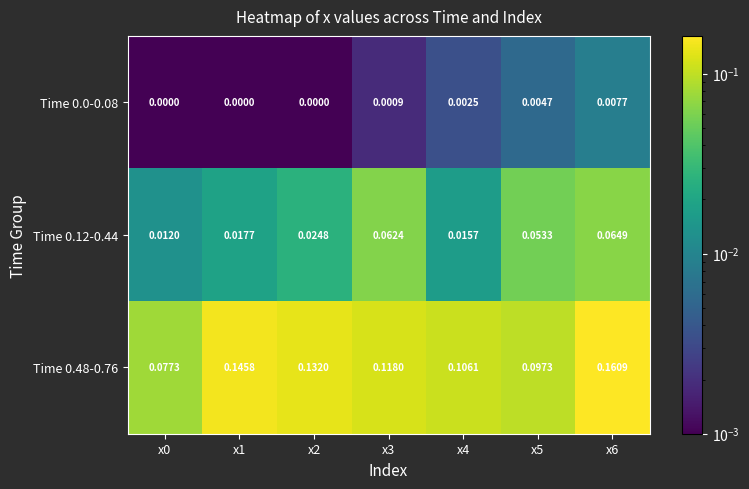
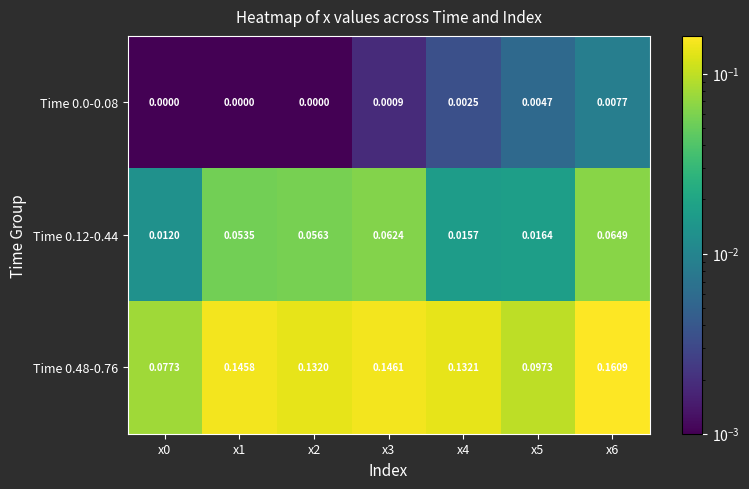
Time 0.12-0.44, x1: 0.0177 -> 0.0535
Time 0.12-0.44, x2: 0.0248 -> 0.0563
Time 0.12-0.44, x5: 0.0533 -> 0.0164
Time 0.48-0.76, x3: 0.1180 -> 0.1461
Time 0.48-0.76, x4: 0.1061 -> 0.1321
